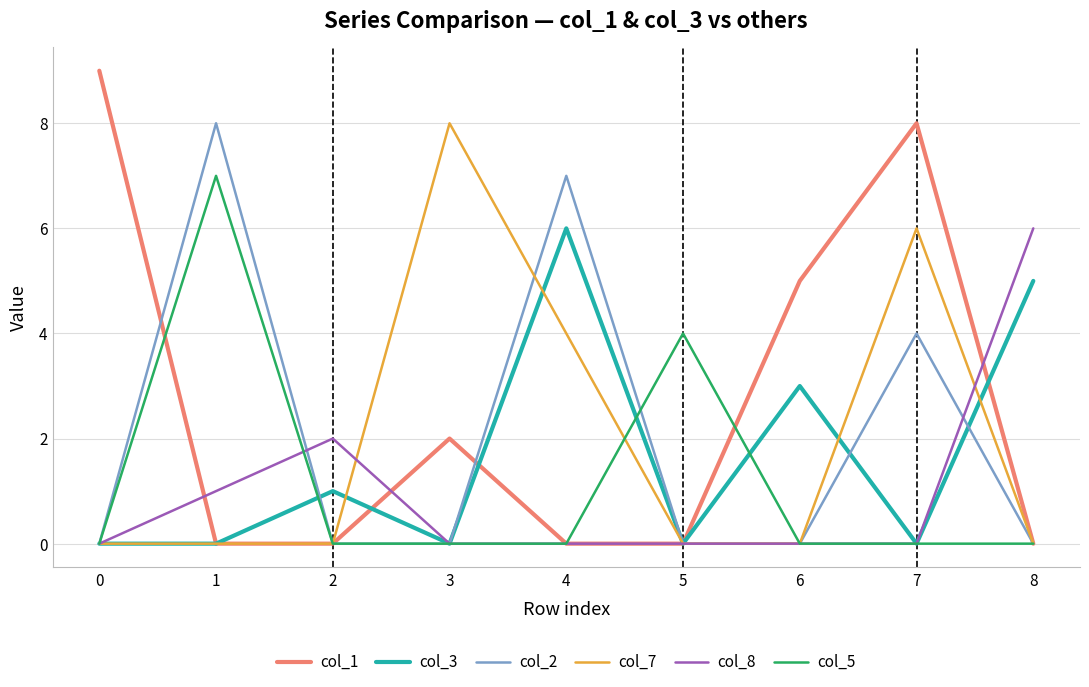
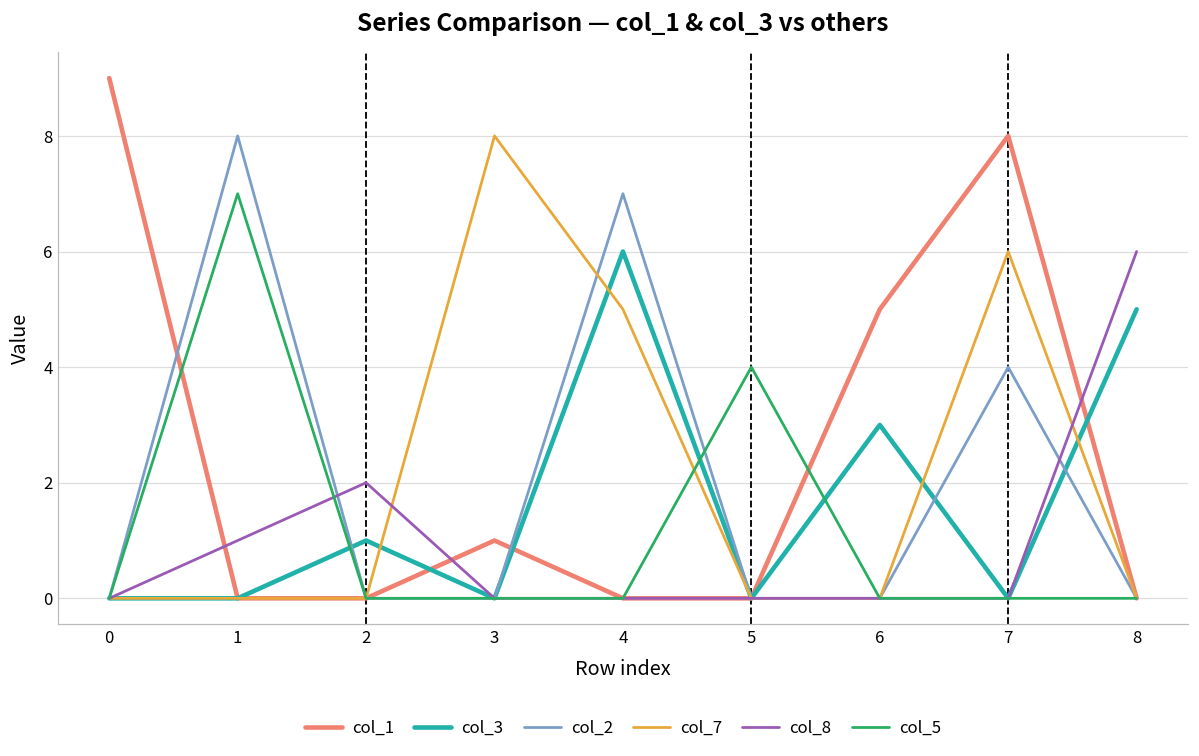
col_1, 3: 2 -> 1
col_7, 4: 4 -> 5
